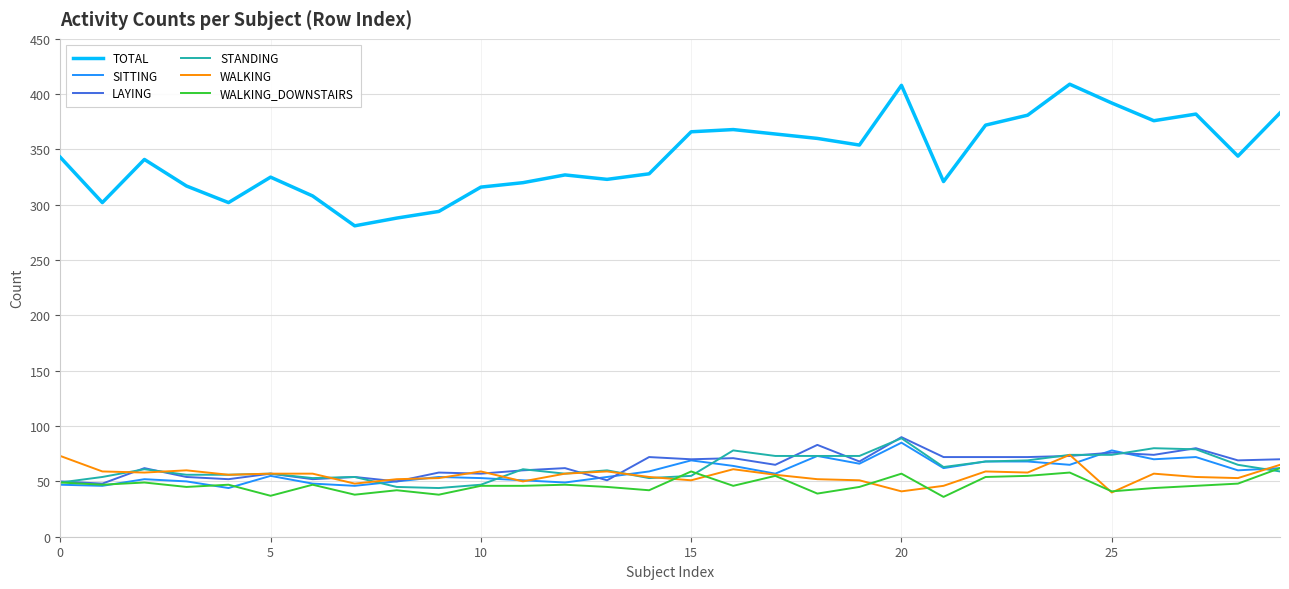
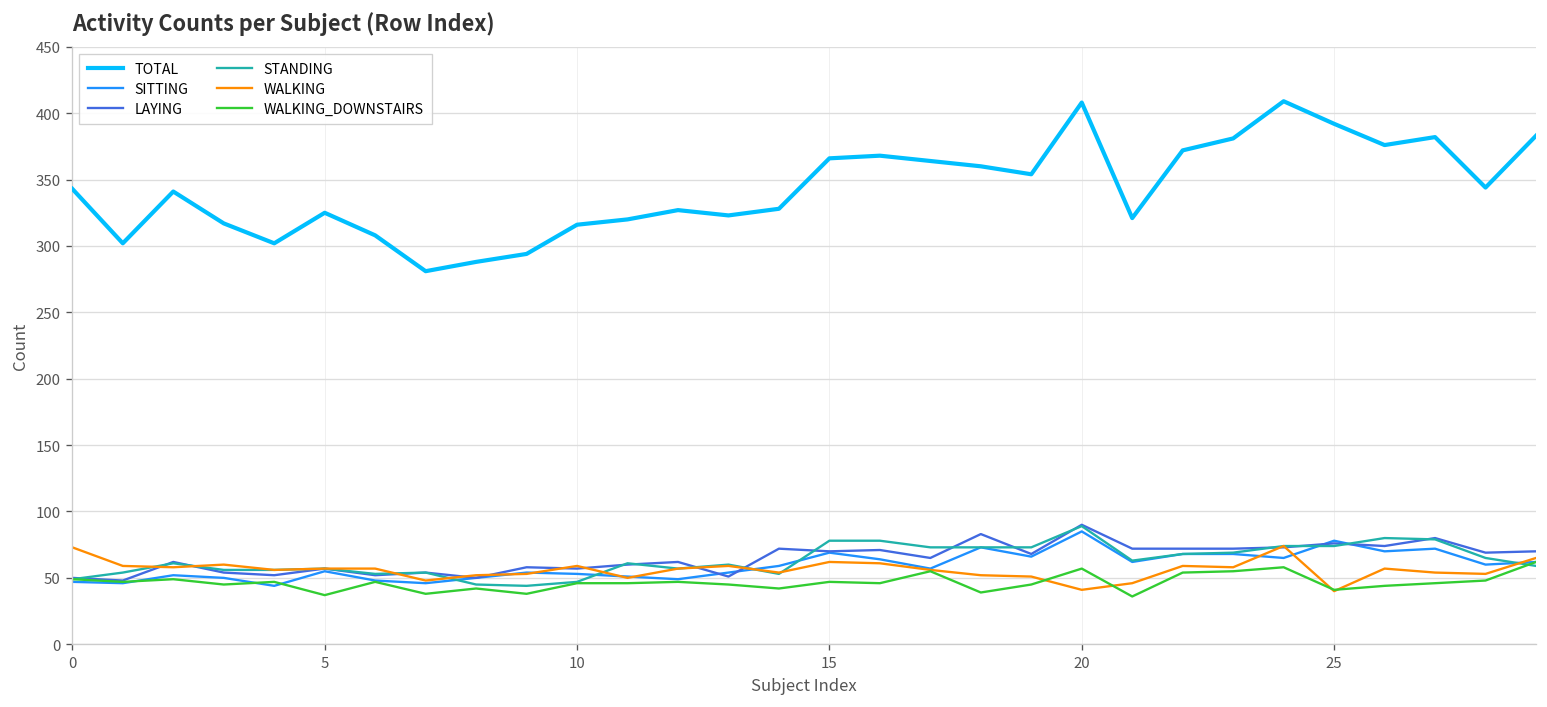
STANDING, 15: 55 -> 78
WALKING, 15: 51 -> 62
WALKING_DOWNSTAIRS, 15: 59 -> 47
